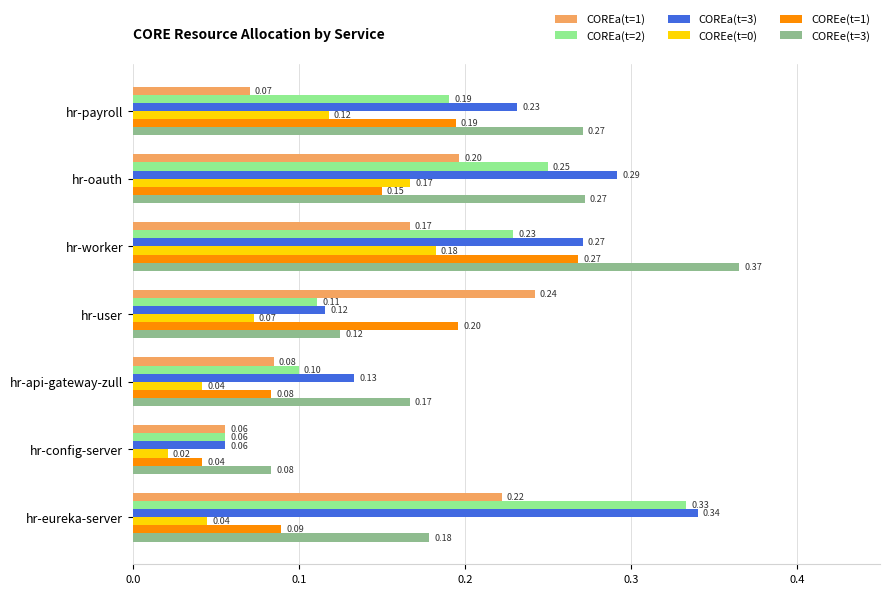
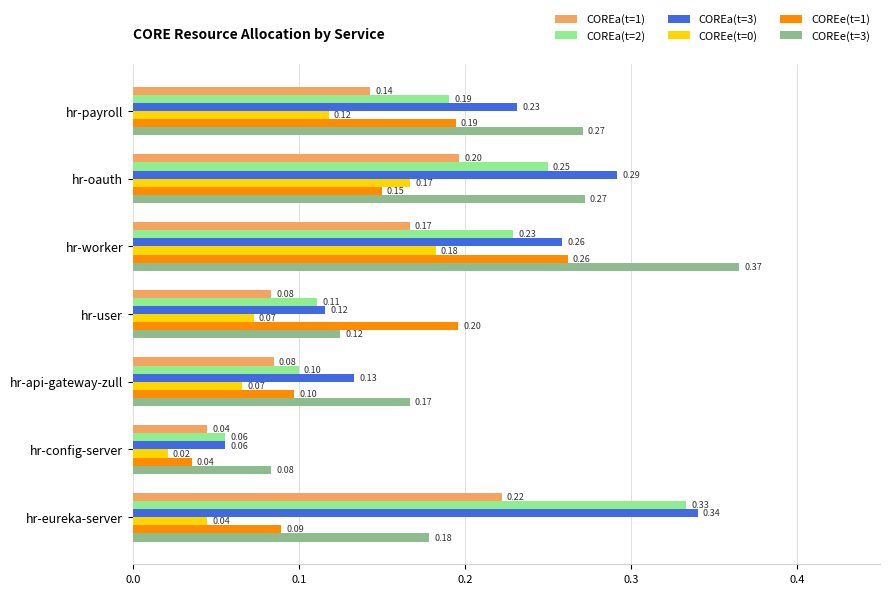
COREa(t=1), hr-payroll: 0.07 -> 0.14
COREa(t=3), hr-worker: 0.27 -> 0.26
COREe(t=1), hr-worker: 0.27 -> 0.26
COREa(t=1), hr-user: 0.24 -> 0.08
COREe(t=0), hr-api-gateway-zull: 0.04 -> 0.07
COREe(t=1), hr-api-gateway-zull: 0.08 -> 0.10
COREa(t=1), hr-config-server: 0.06 -> 0.04
COREe(t=1), hr-config-server: 0.042 -> 0.035
